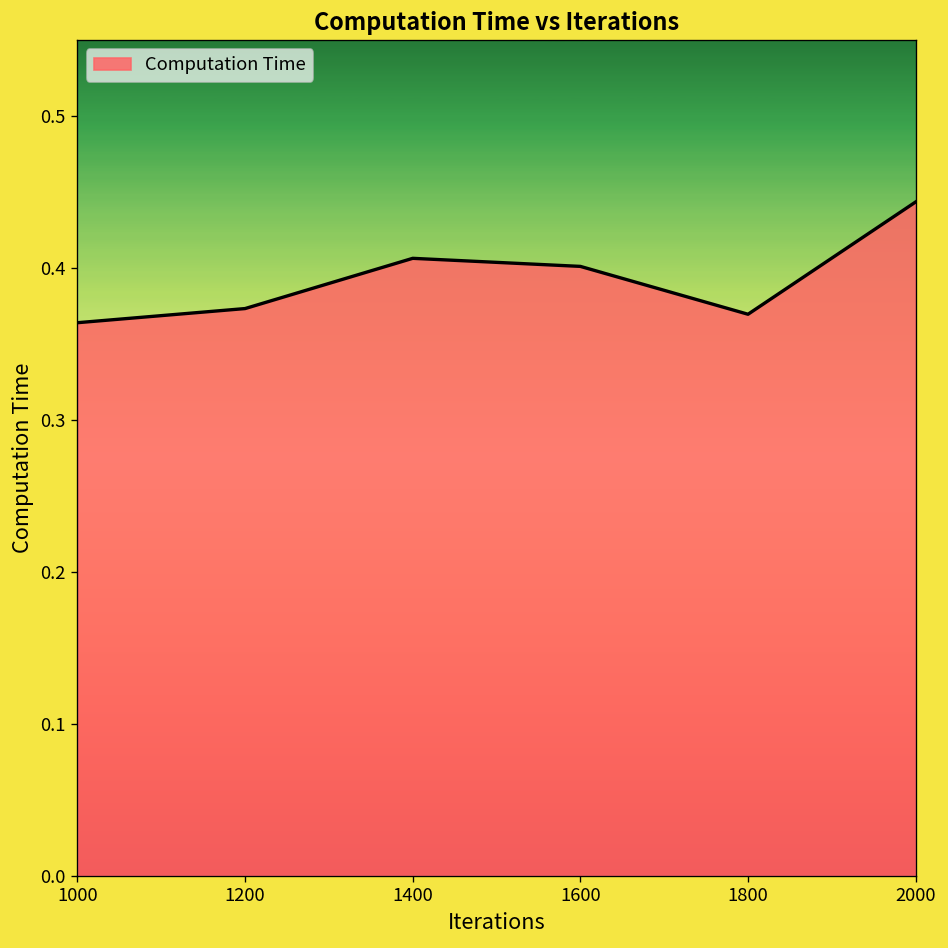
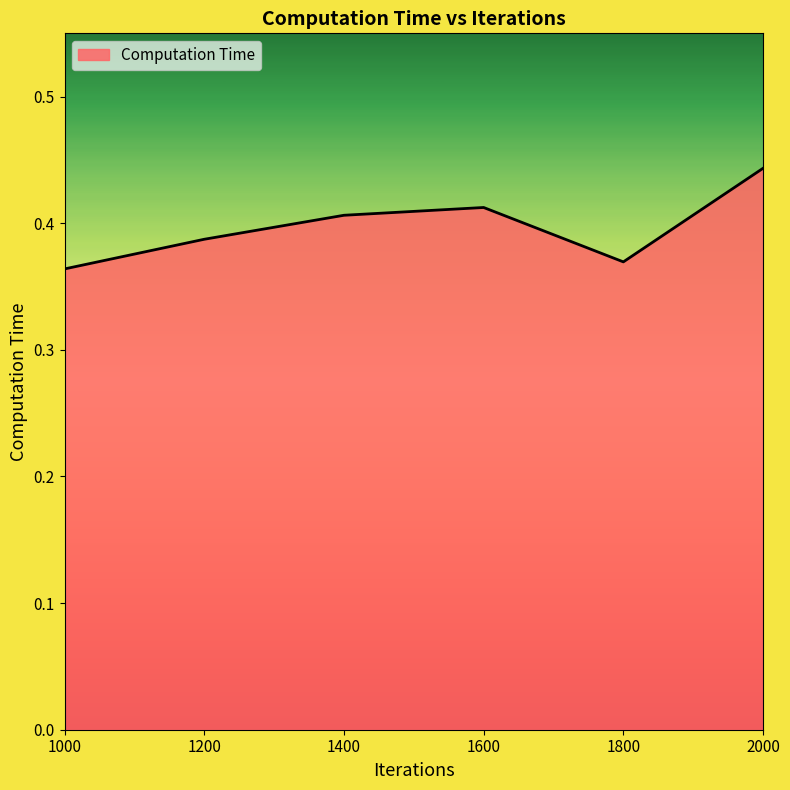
1200: 0.373 -> 0.387
1600: 0.401 -> 0.412
